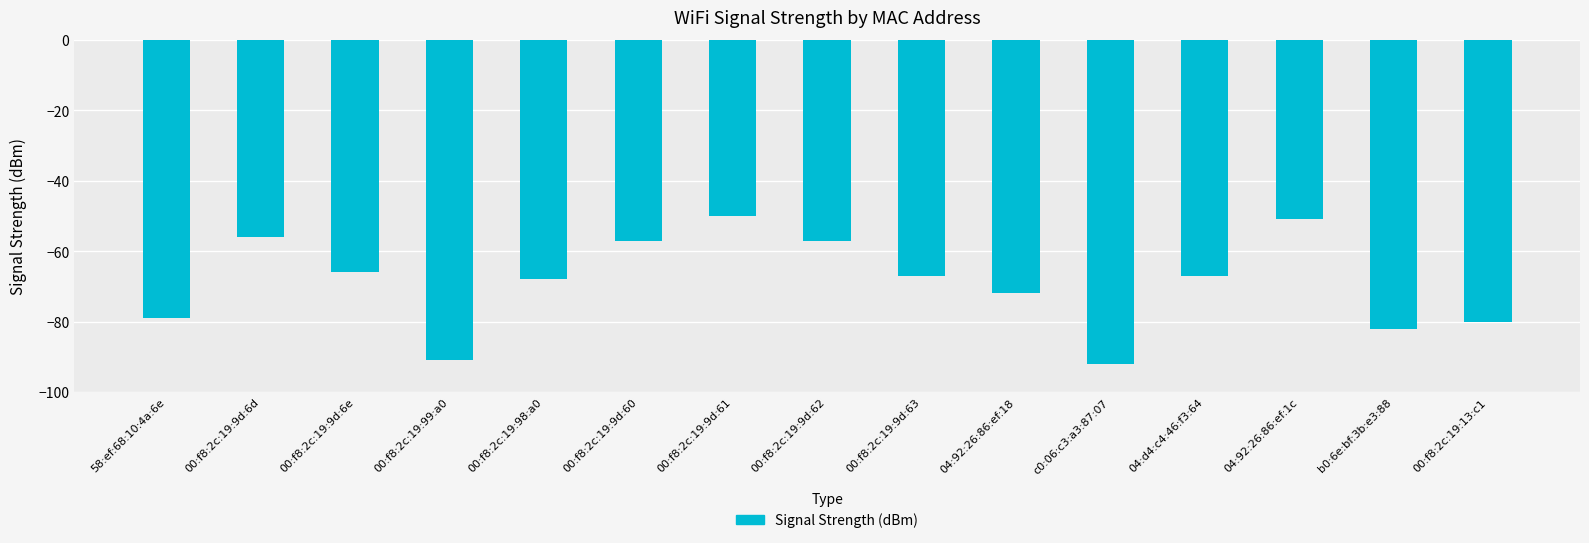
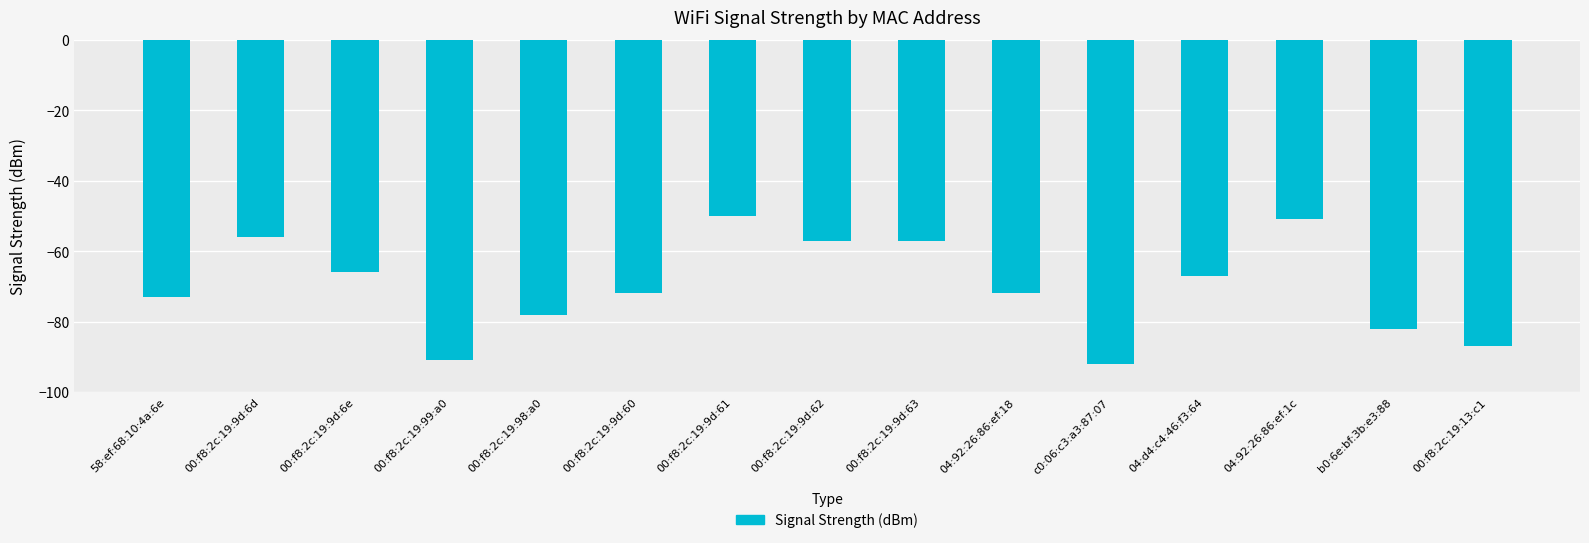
58:ef:68:10:4a:6e: -79 -> -73
00:f8:2c:19:98:a0: -68 -> -78
00:f8:2c:19:9d:60: -57 -> -72
00:f8:2c:19:9d:63: -67 -> -57
00:f8:2c:19:13:c1: -80 -> -87
